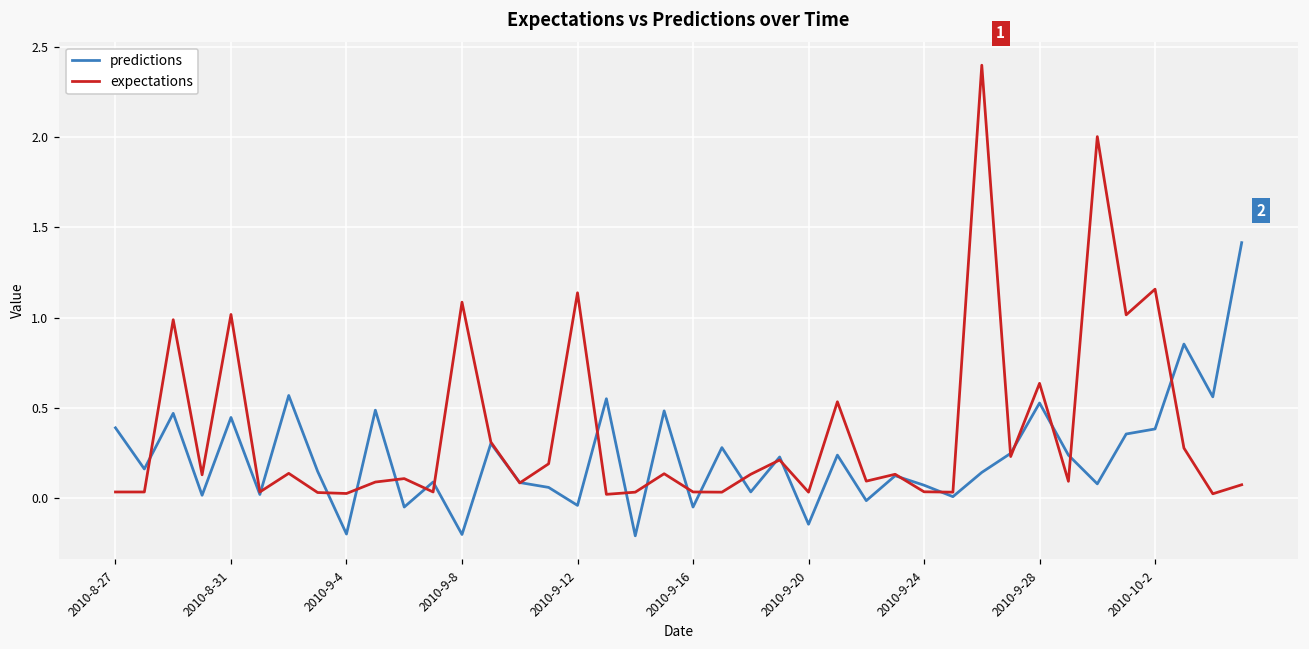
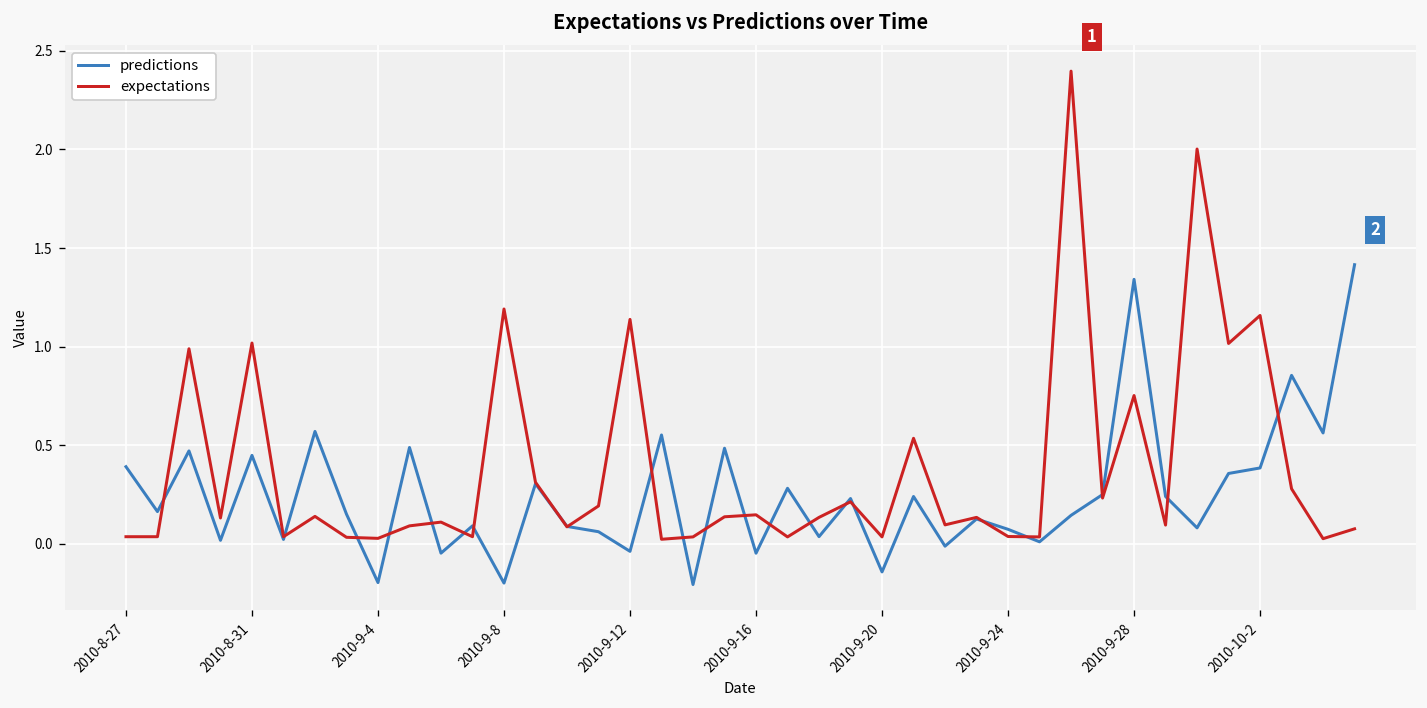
expectations, 2010-9-8: 1.09 -> 1.19
expectations, 2010-9-16: 0.04 -> 0.15
predictions, 2010-9-28: 0.53 -> 1.34
expectations, 2010-9-28: 0.64 -> 0.75
